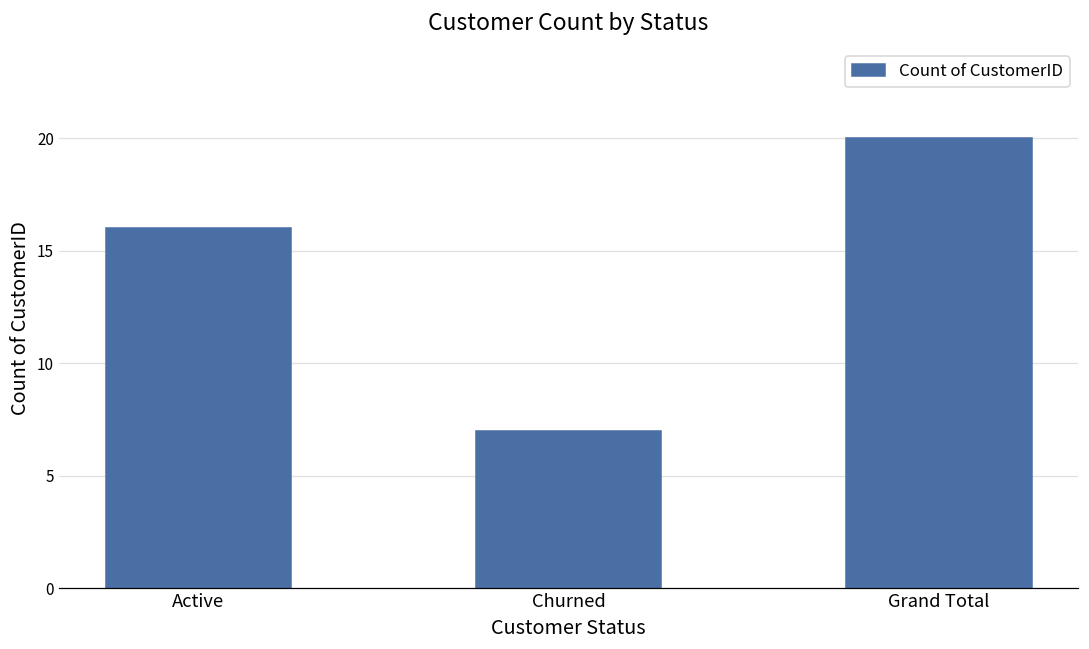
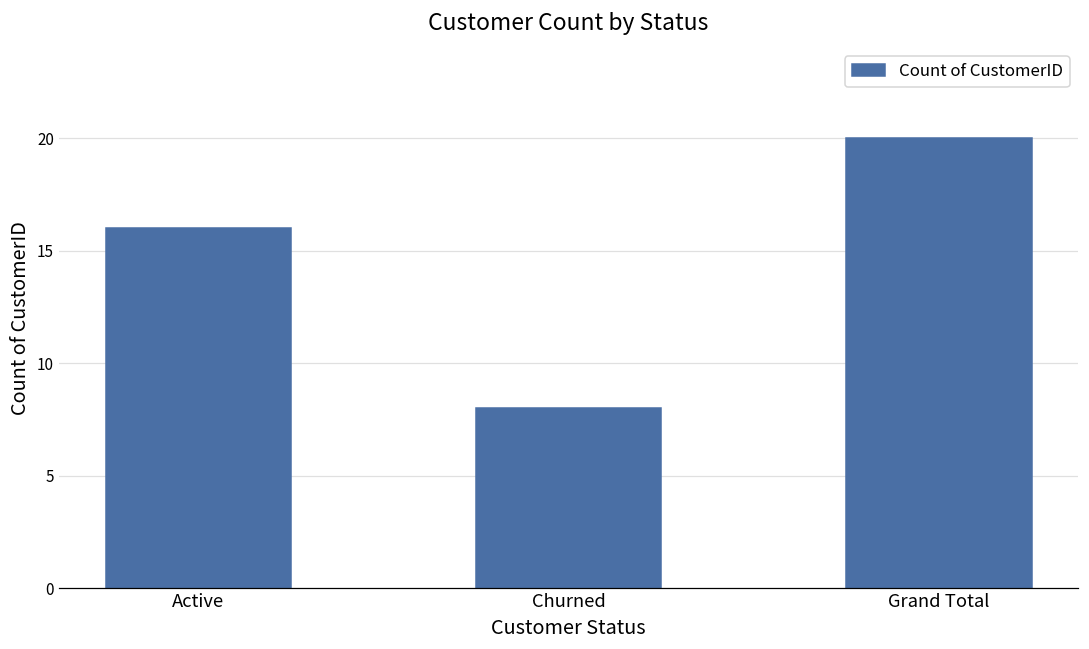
Churned: 7 -> 8
